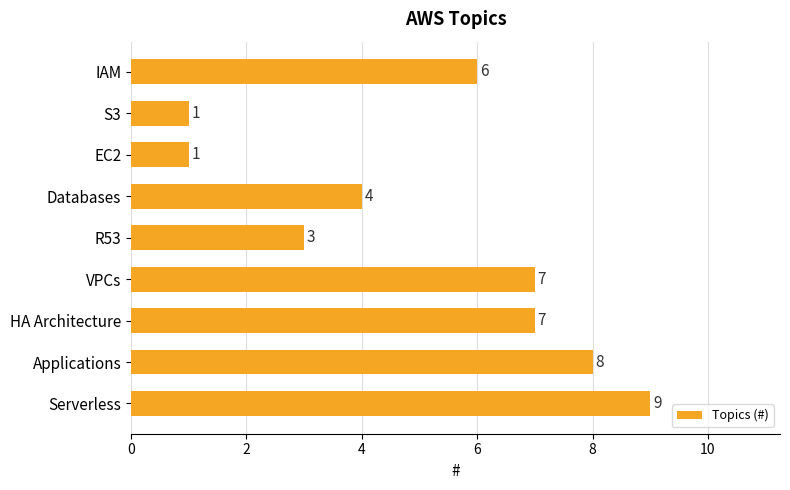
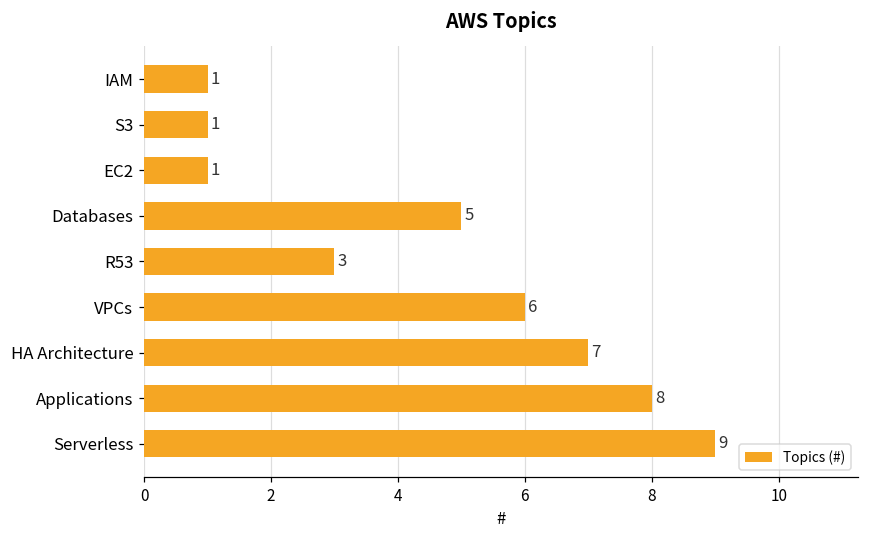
IAM: 6 -> 1
Databases: 4 -> 5
VPCs: 7 -> 6
